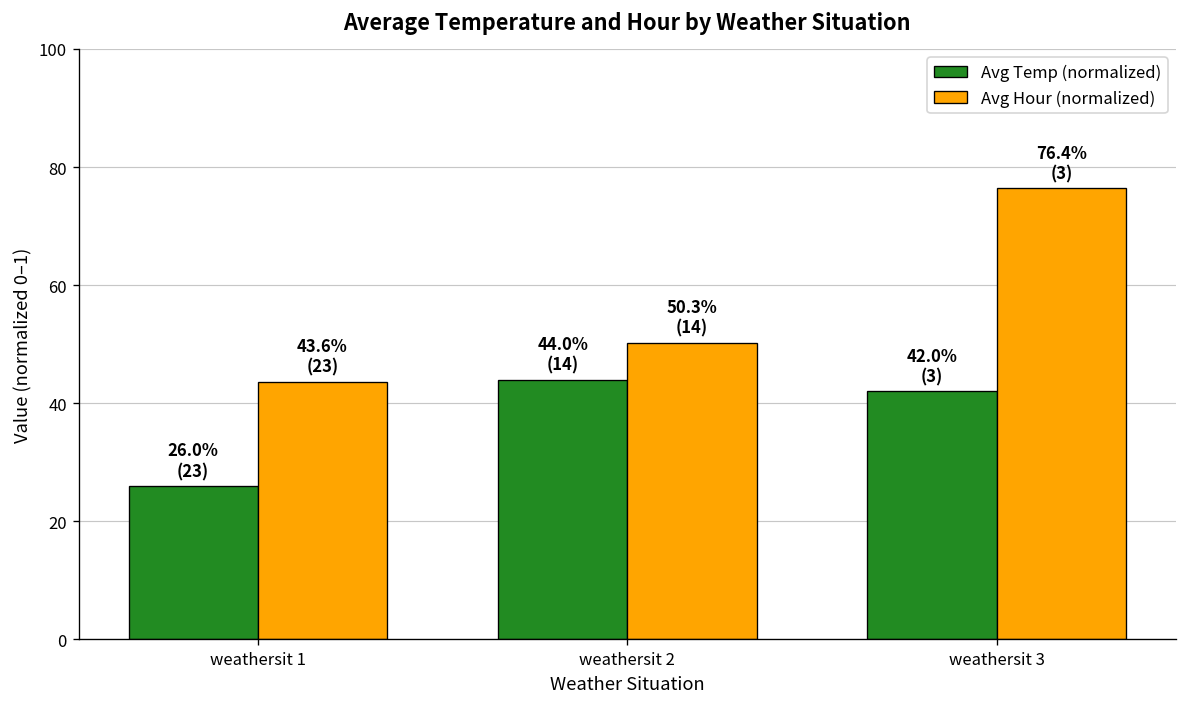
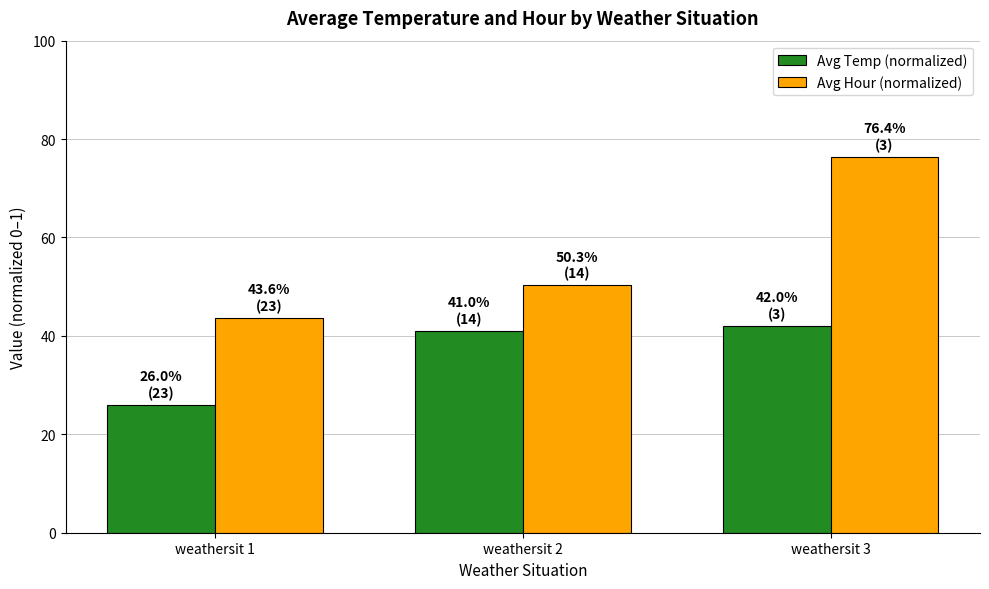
Avg Temp (normalized), weathersit 2: 44.0% -> 41.0%
